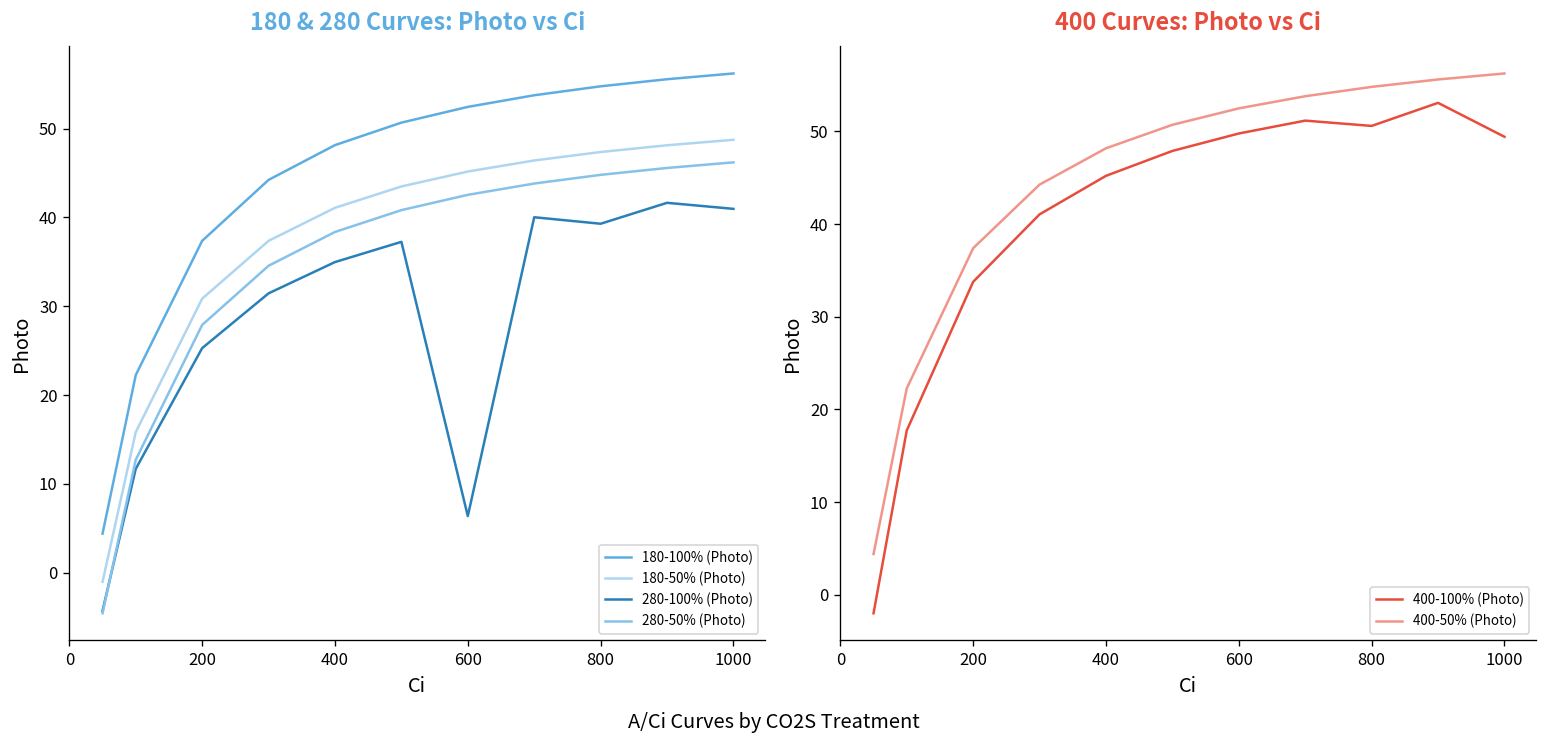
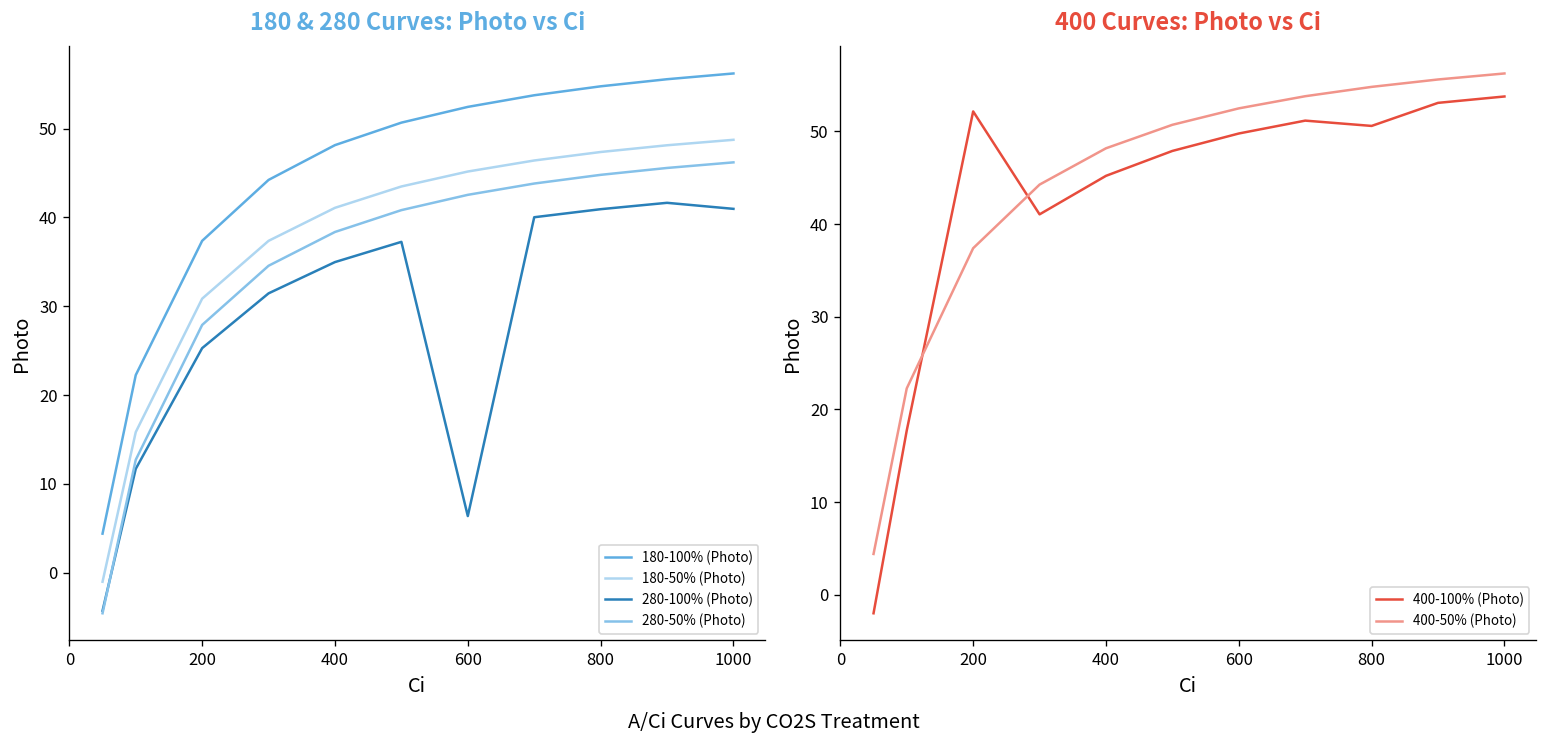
180 & 280 Curves: Photo vs Ci, 280-100% (Photo), 800: 39 -> 41
400 Curves: Photo vs Ci, 400-100% (Photo), 200: 34 -> 52
400 Curves: Photo vs Ci, 400-100% (Photo), 1000: 49 -> 54
